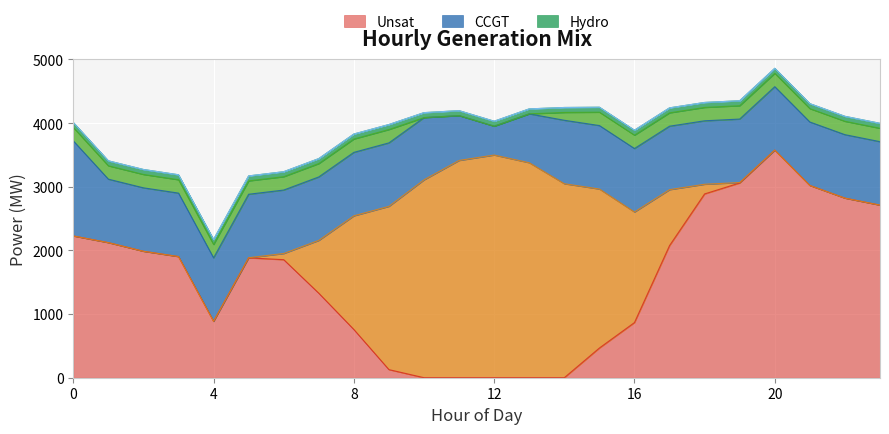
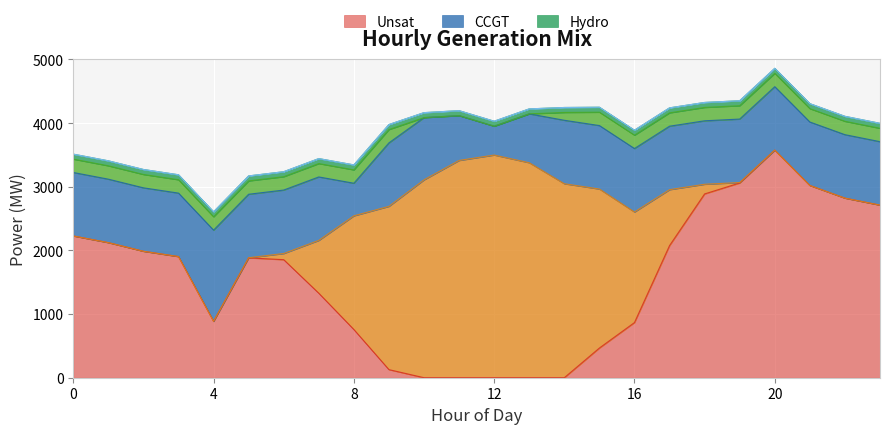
CCGT, 0: 1500 -> 1000
CCGT, 4: 1000 -> 1400
CCGT, 8: 1000 -> 500
